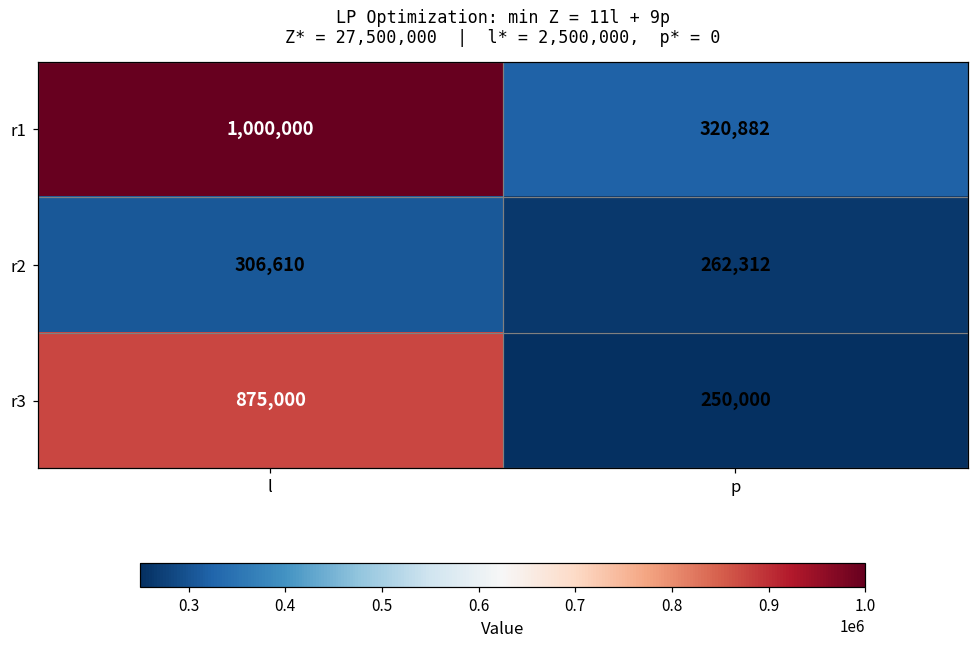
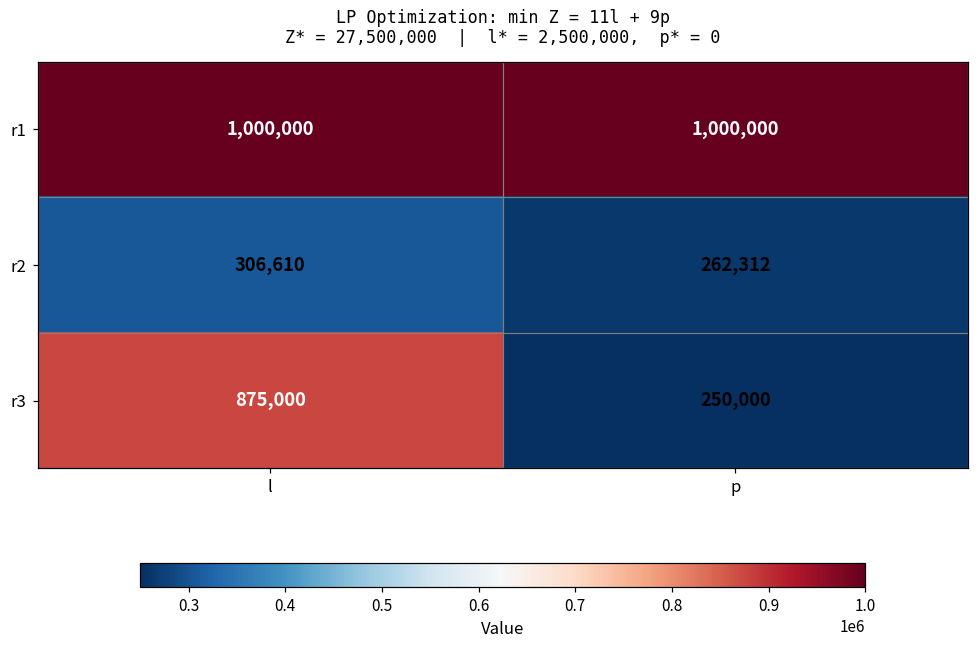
r1, p: 320,882 -> 1,000,000
